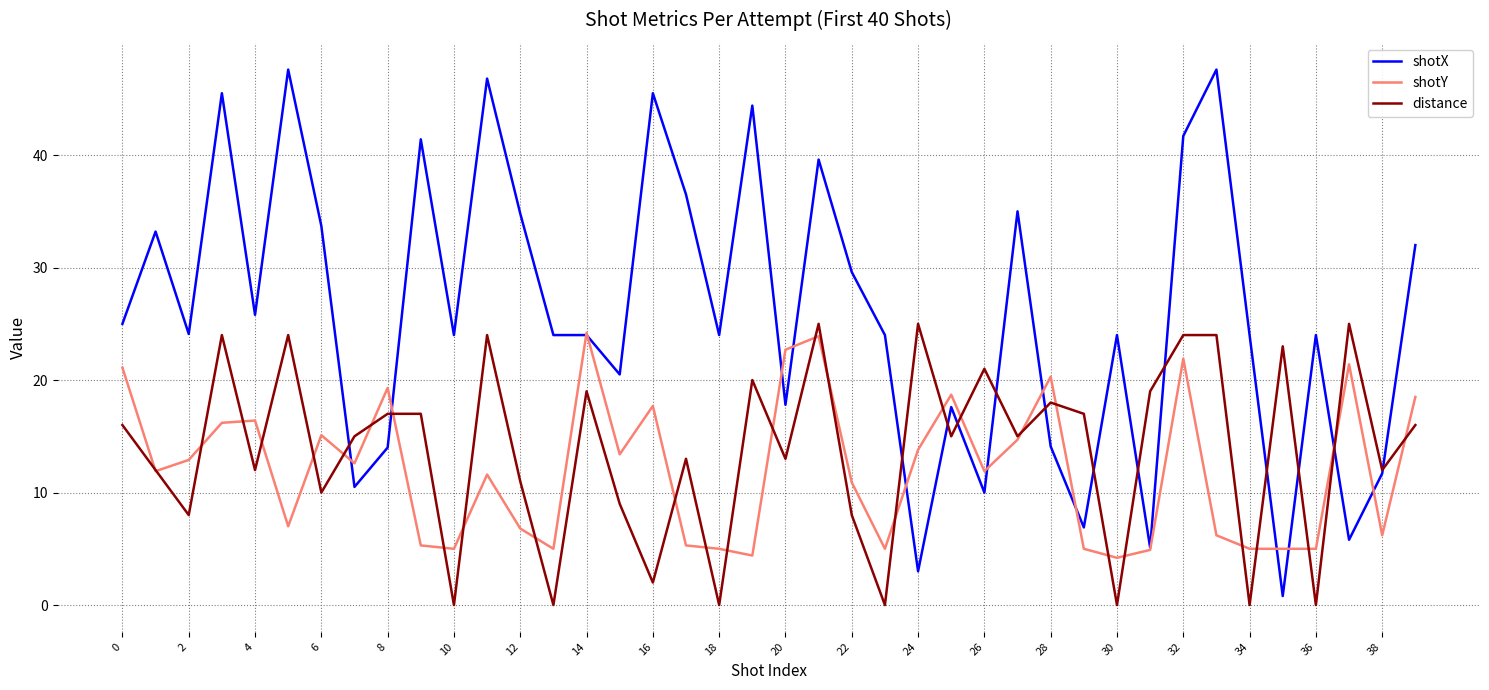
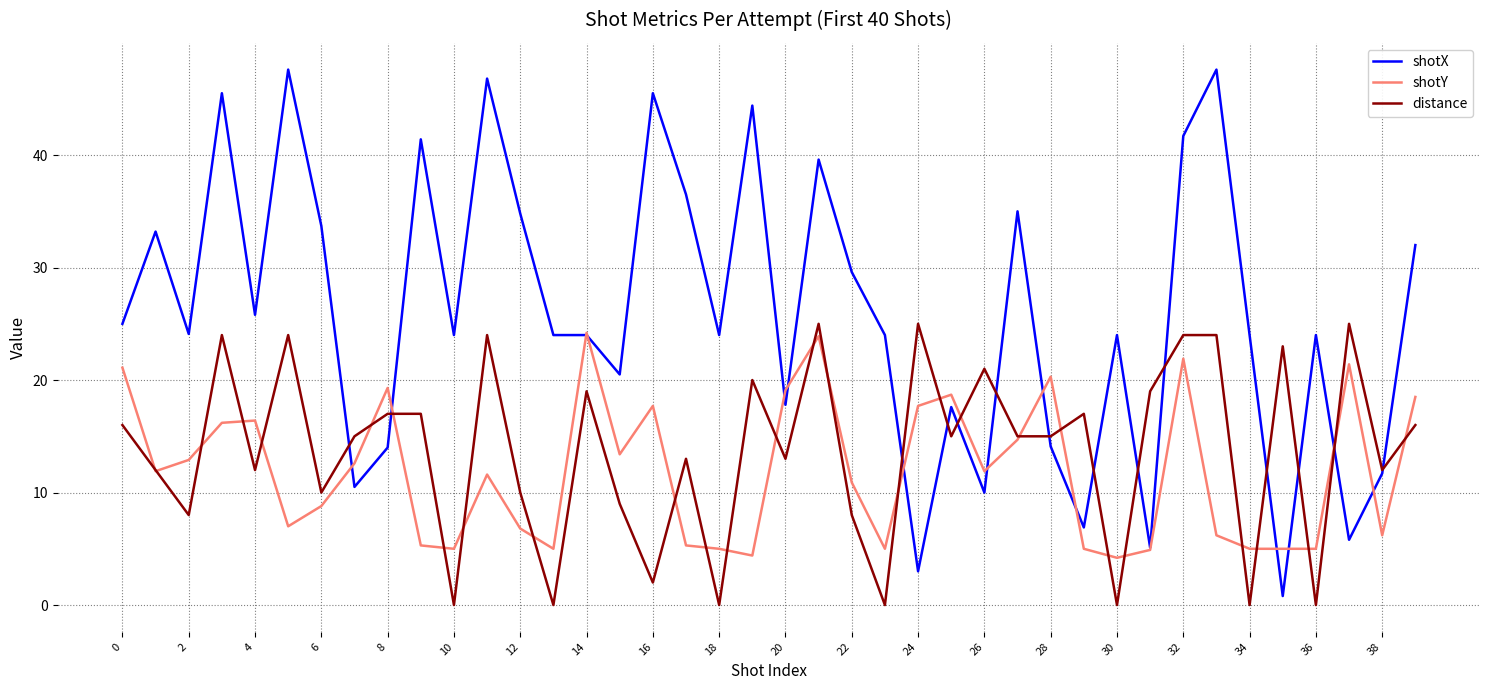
shotY, 6: 15.1 -> 8.8
distance, 12: 11 -> 10
shotY, 20: 22.7 -> 19.1
shotY, 24: 13.8 -> 17.7
distance, 28: 18 -> 15
